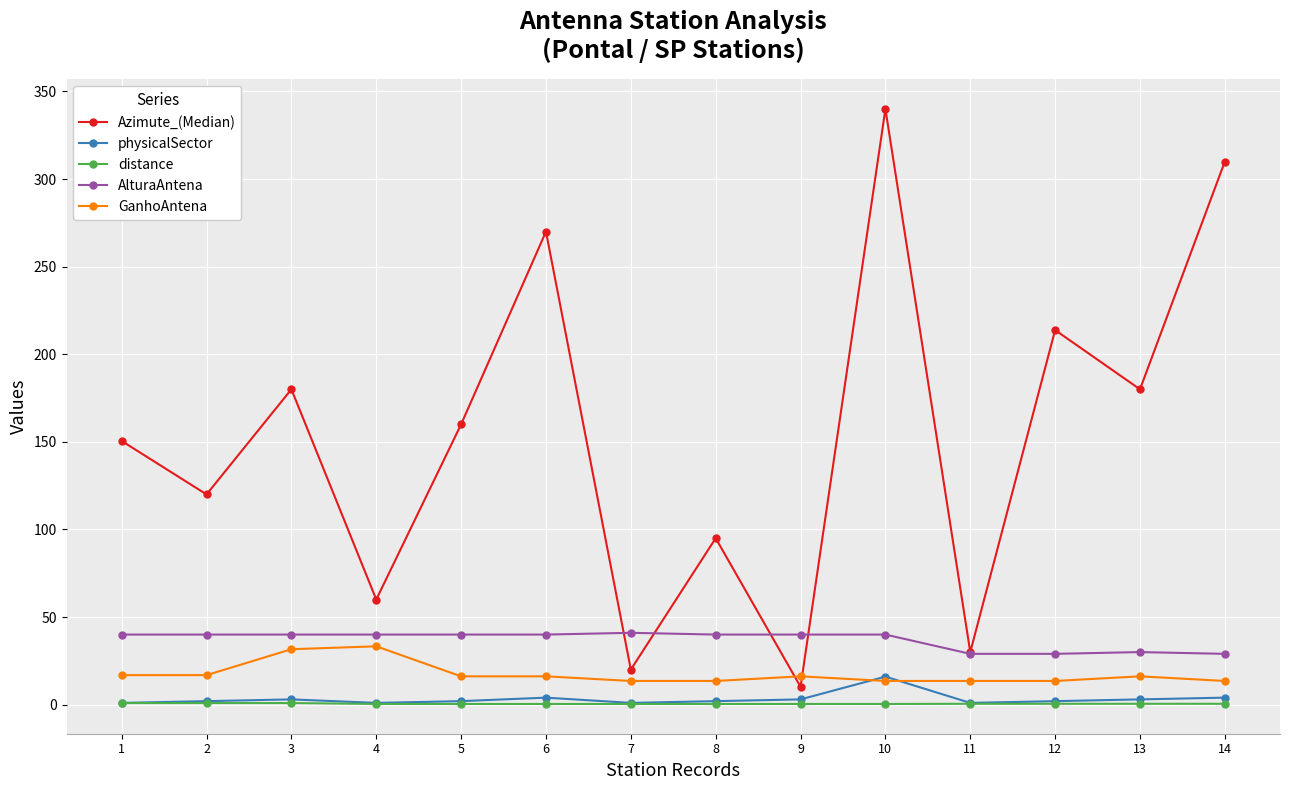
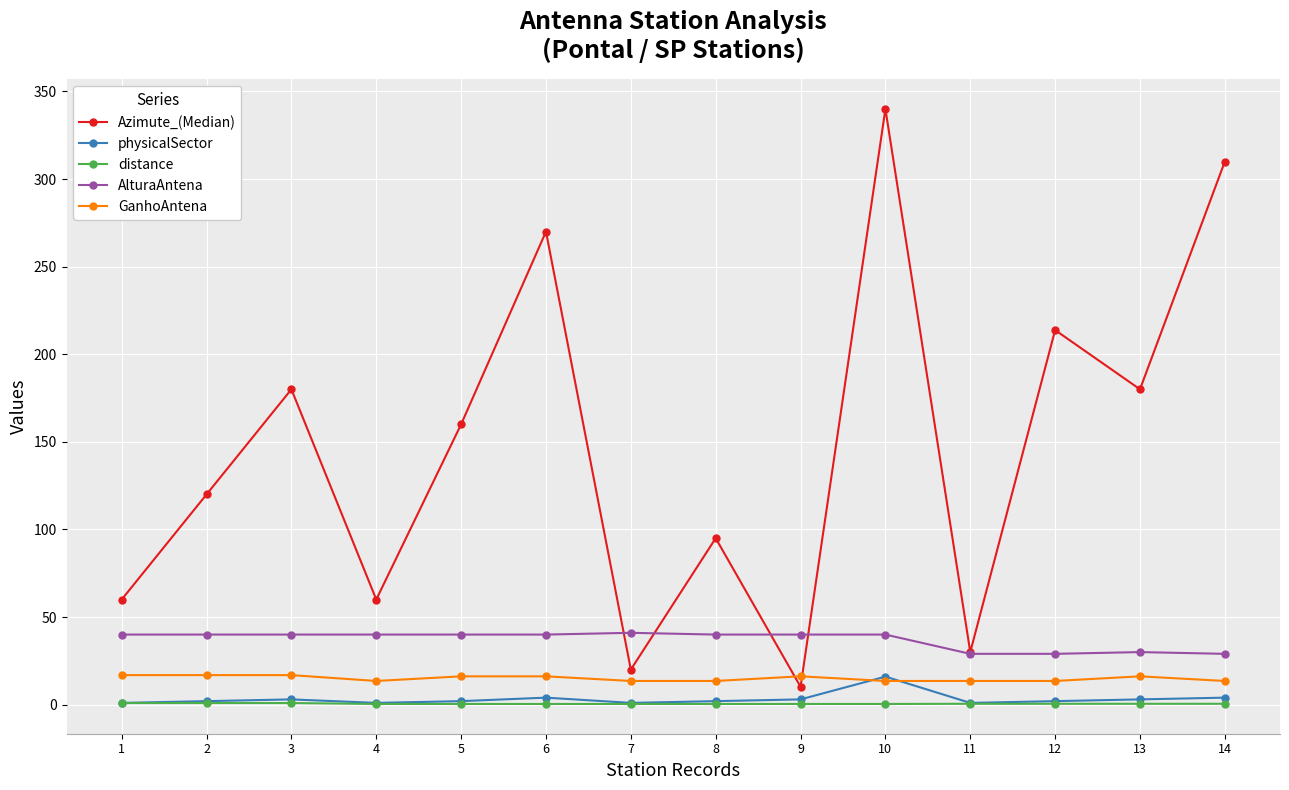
Azimute_(Median), 1: 151 -> 60
GanhoAntena, 3: 32 -> 17
GanhoAntena, 4: 33 -> 14
